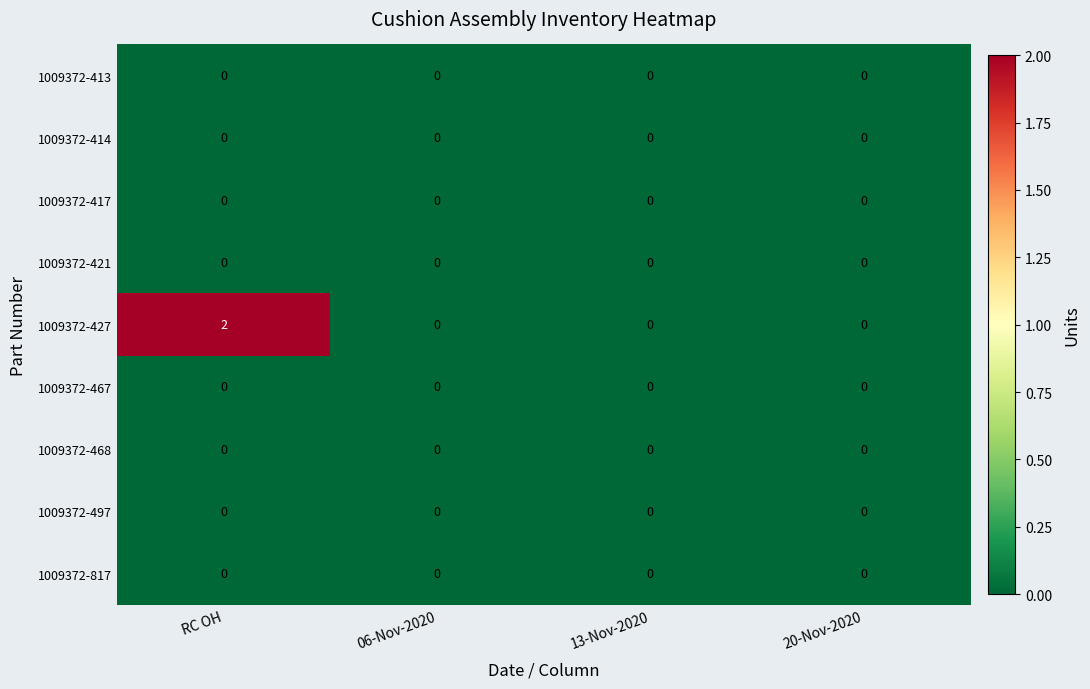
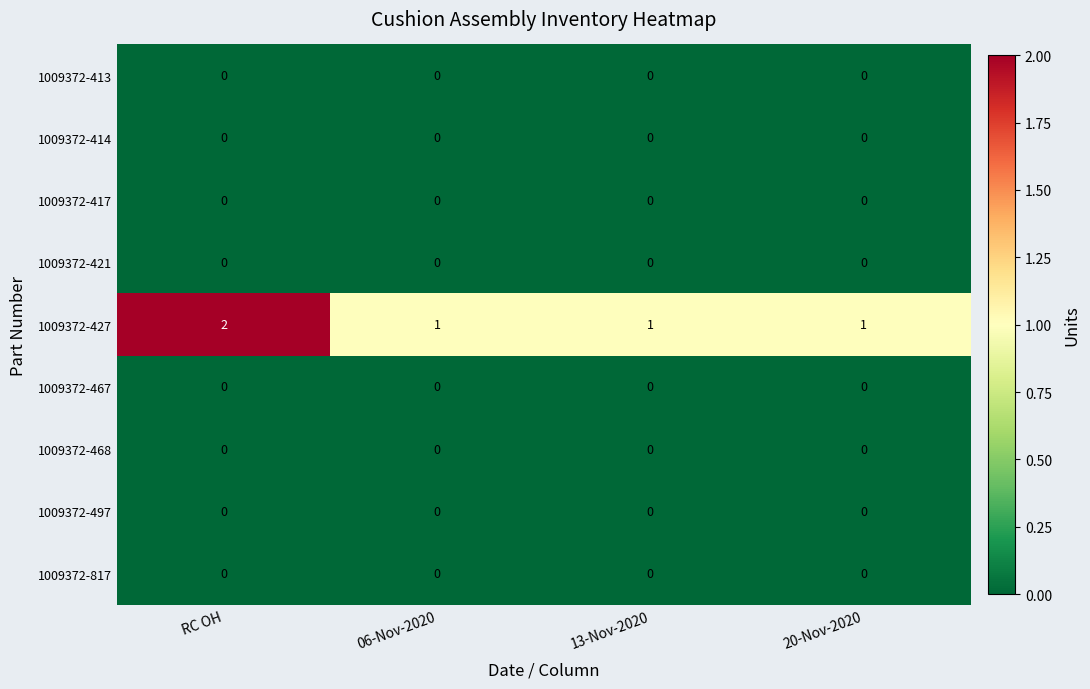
1009372-427, 06-Nov-2020: 0 -> 1
1009372-427, 13-Nov-2020: 0 -> 1
1009372-427, 20-Nov-2020: 0 -> 1
